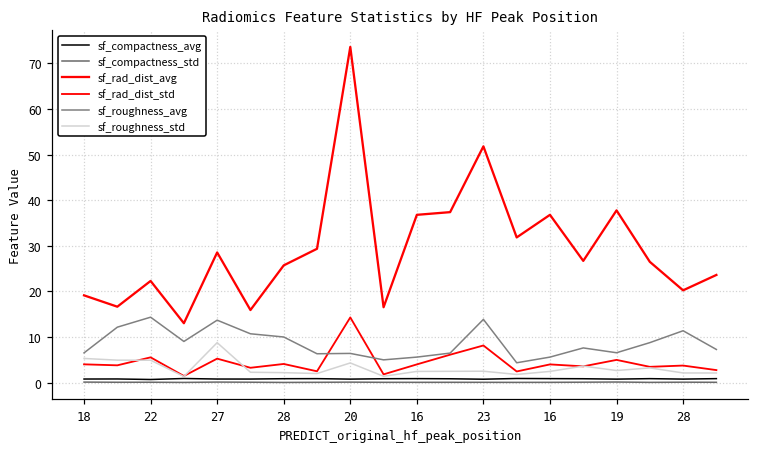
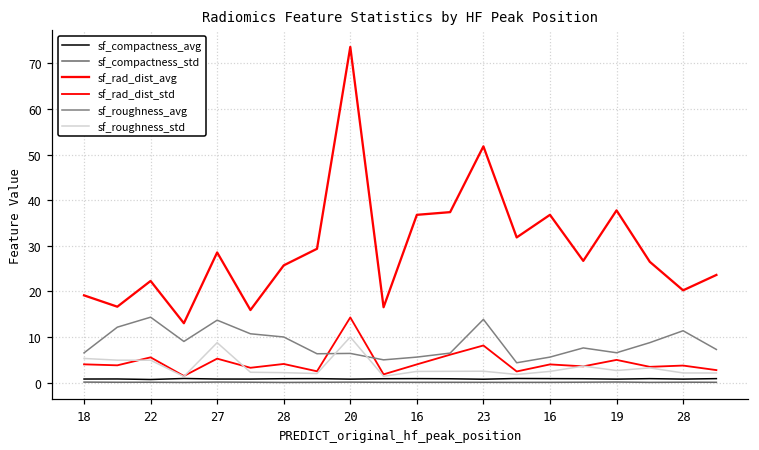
sf_roughness_std, 20: 4 -> 10
